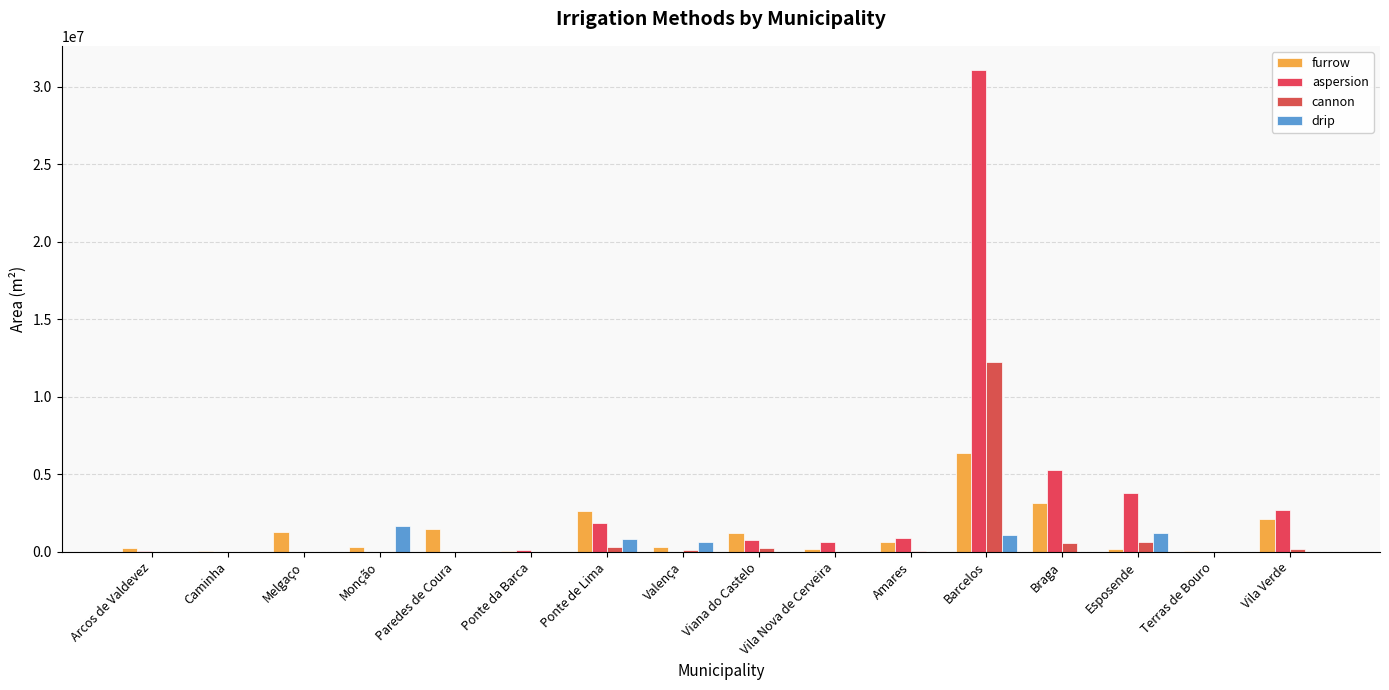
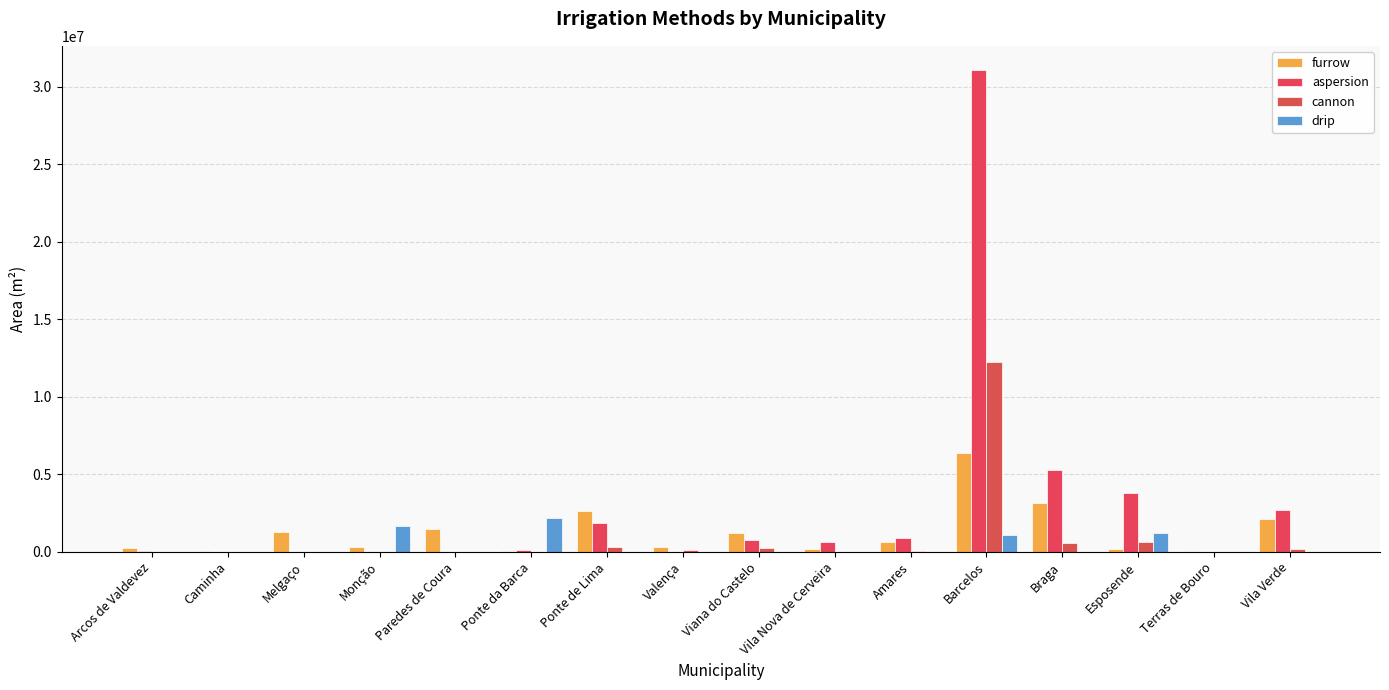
drip, Ponte da Barca: 0 -> 2200000
drip, Ponte de Lima: 800000 -> 0
drip, Valença: 700000 -> 0
